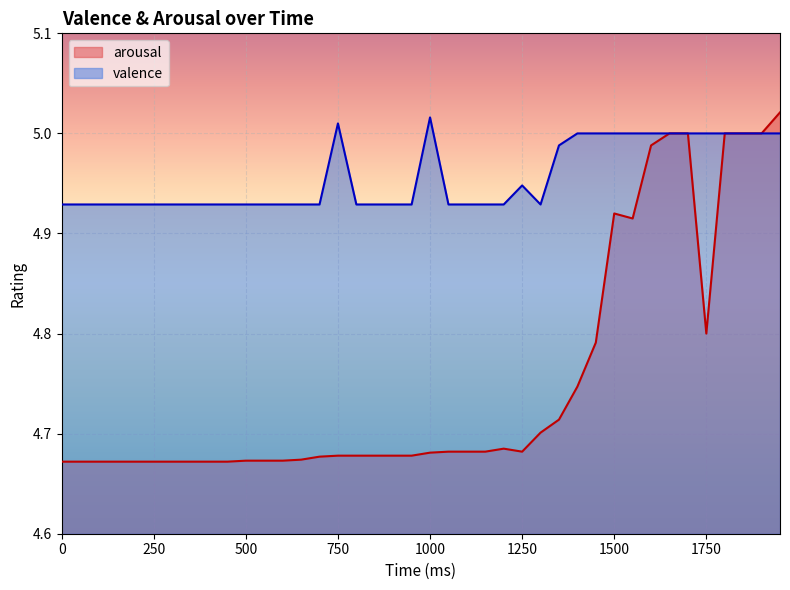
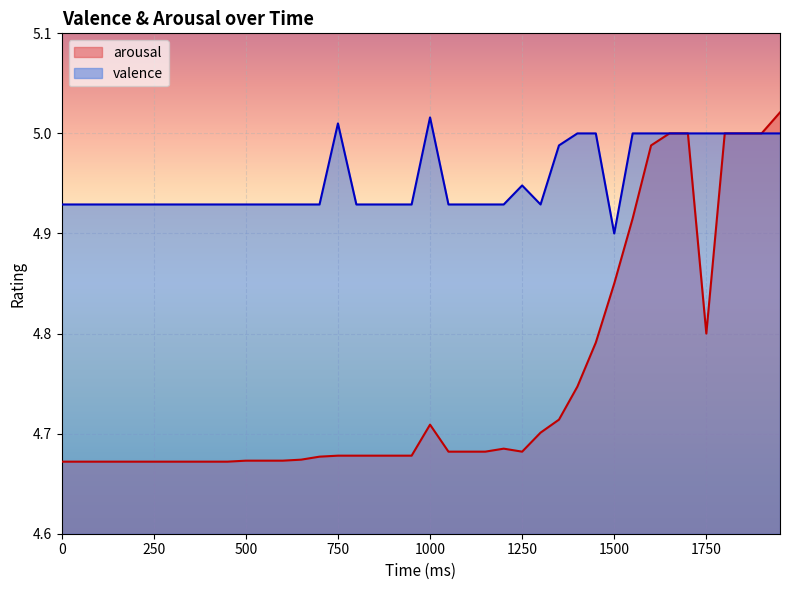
arousal, 1000: 4.681 -> 4.709
arousal, 1500: 4.92 -> 4.85
valence, 1500: 5.0 -> 4.9
